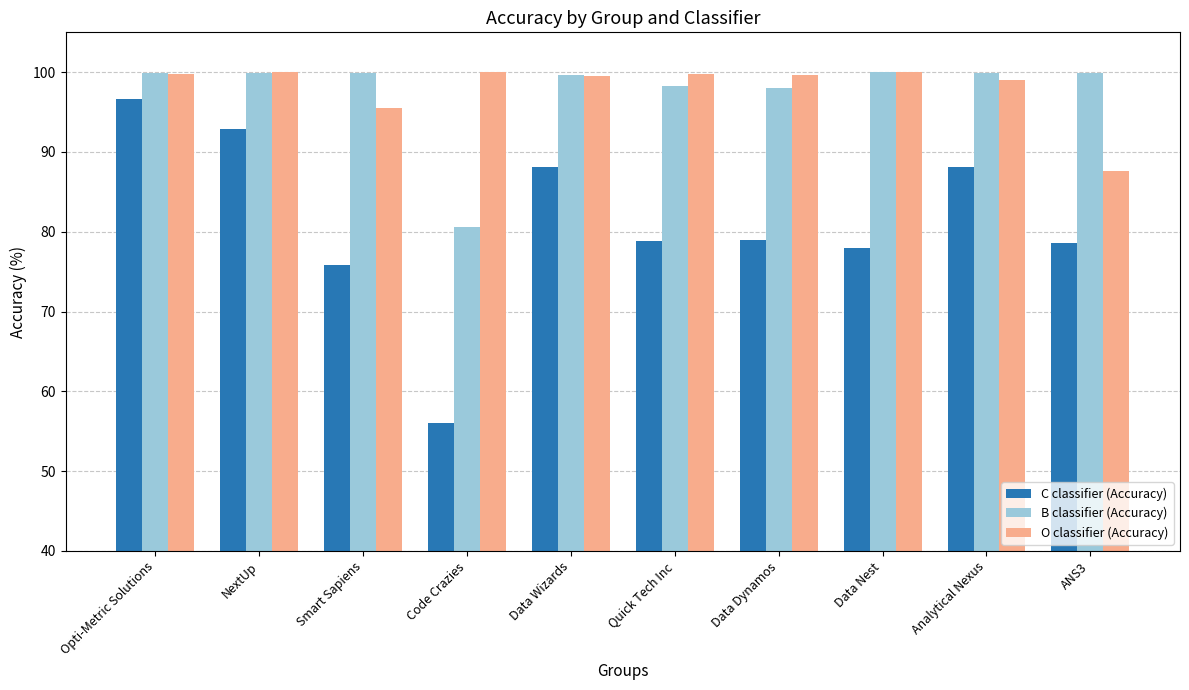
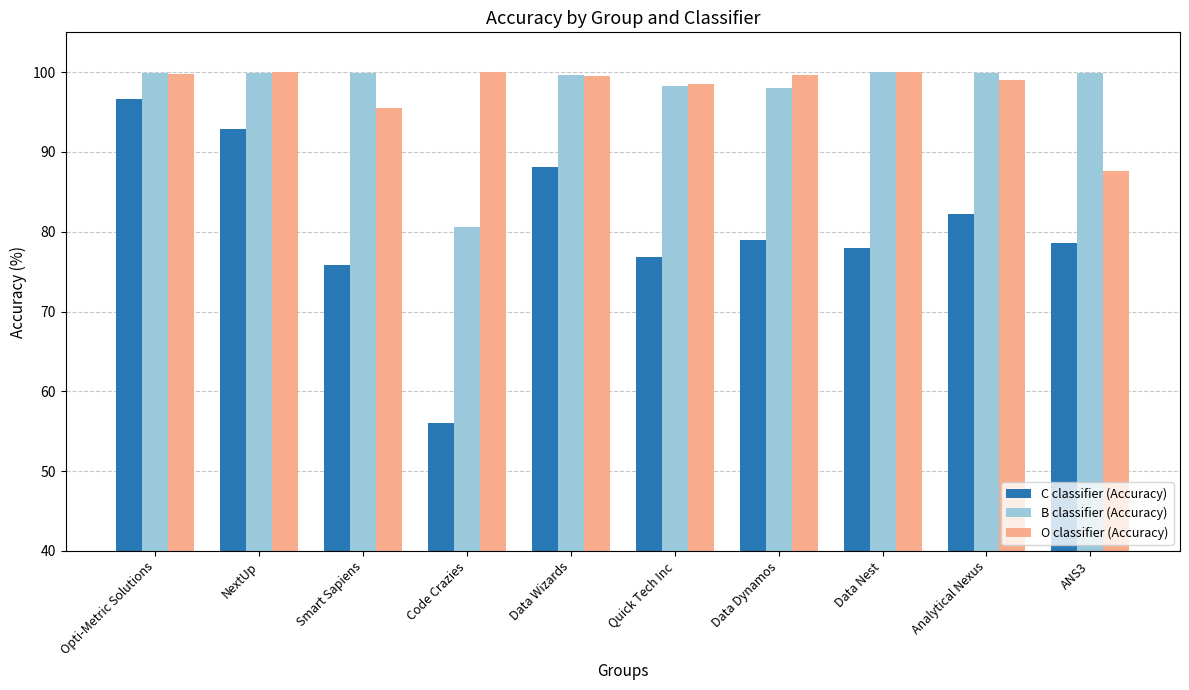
C classifier (Accuracy), Quick Tech Inc: 79 -> 77
O classifier (Accuracy), Quick Tech Inc: 100 -> 99
C classifier (Accuracy), Analytical Nexus: 88 -> 82
